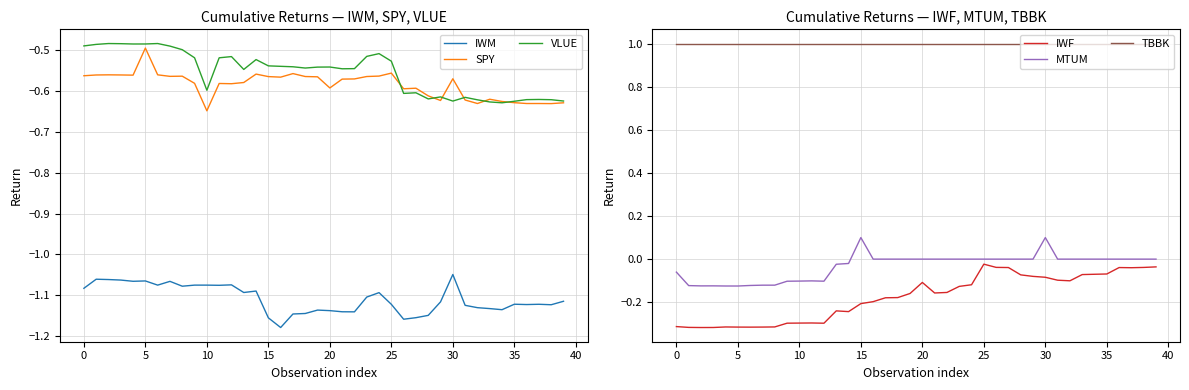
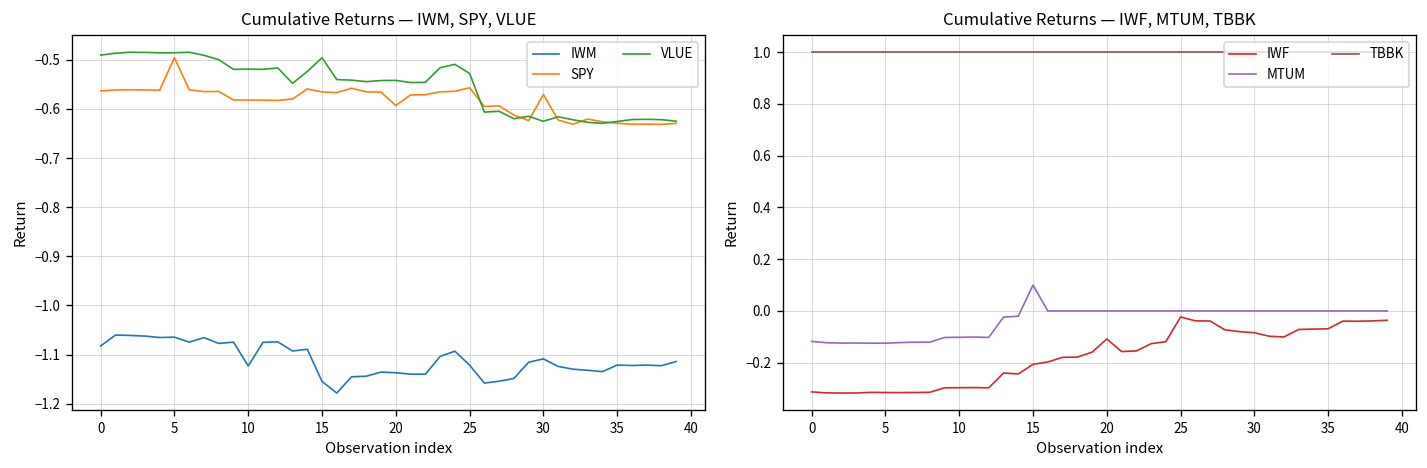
Cumulative Returns — IWM, SPY, VLUE, IWM, 10: -1.07 -> -1.12
Cumulative Returns — IWM, SPY, VLUE, SPY, 10: -0.65 -> -0.58
Cumulative Returns — IWM, SPY, VLUE, VLUE, 10: -0.60 -> -0.52
Cumulative Returns — IWM, SPY, VLUE, VLUE, 15: -0.54 -> -0.50
Cumulative Returns — IWM, SPY, VLUE, IWM, 30: -1.05 -> -1.11
Cumulative Returns — IWF, MTUM, TBBK, MTUM, 0: -0.06 -> -0.12
Cumulative Returns — IWF, MTUM, TBBK, MTUM, 30: 0.1 -> 0.0
